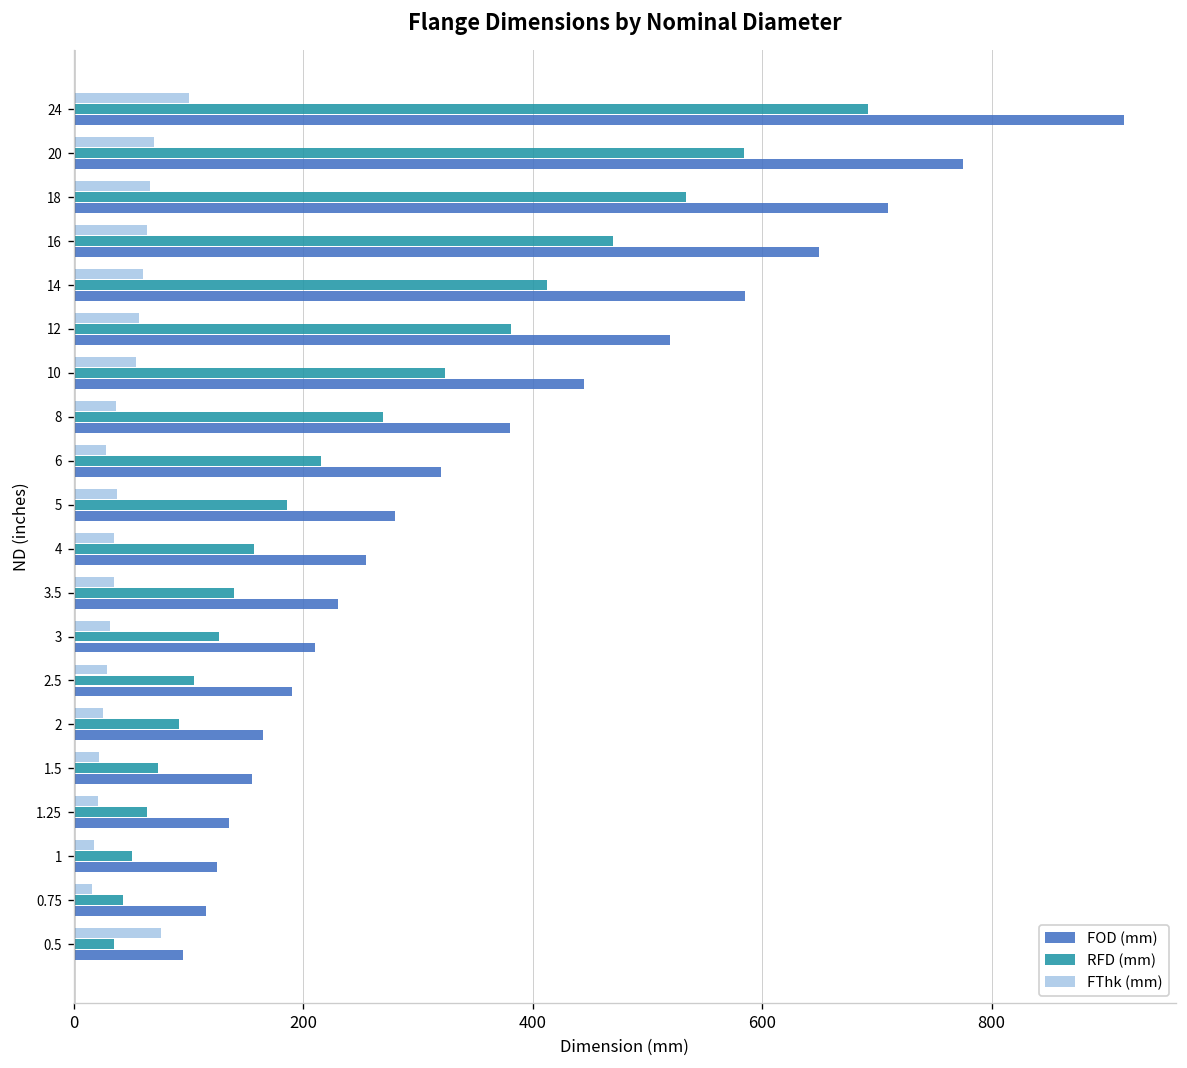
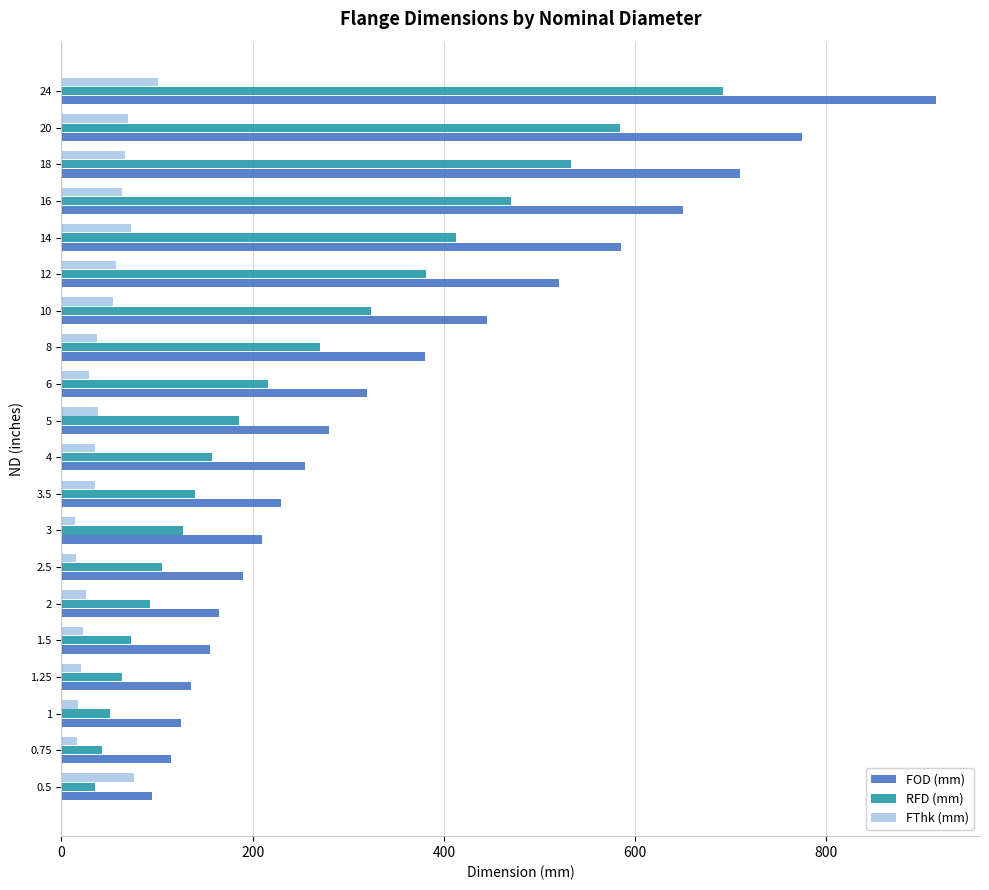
FThk (mm), 14: 60 -> 70
FThk (mm), 3: 30 -> 10
FThk (mm), 2.5: 30 -> 20
